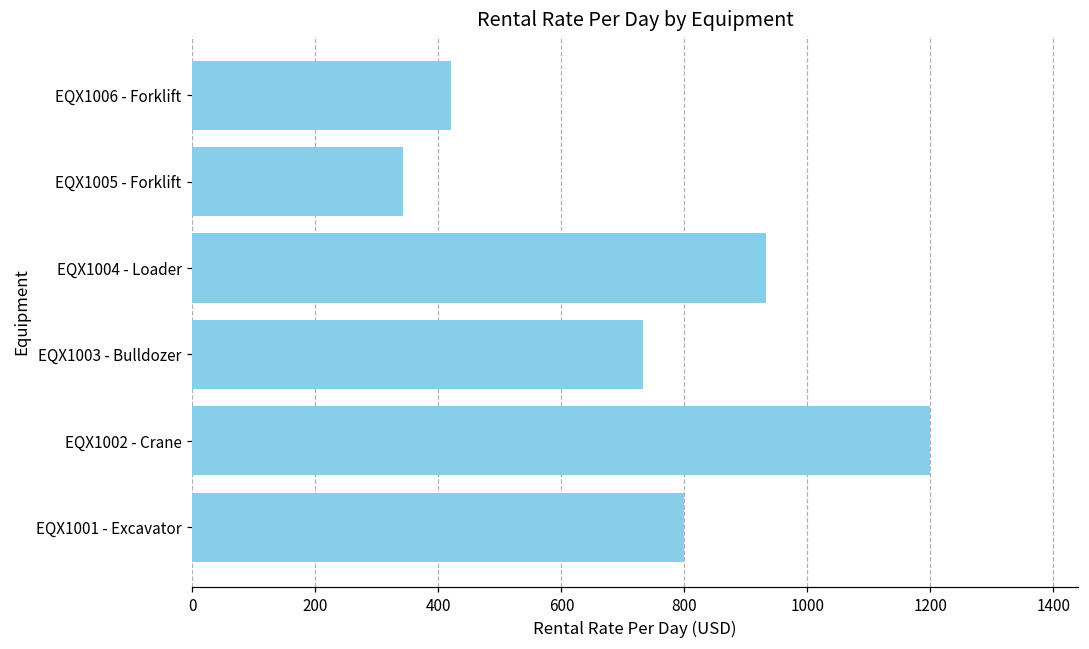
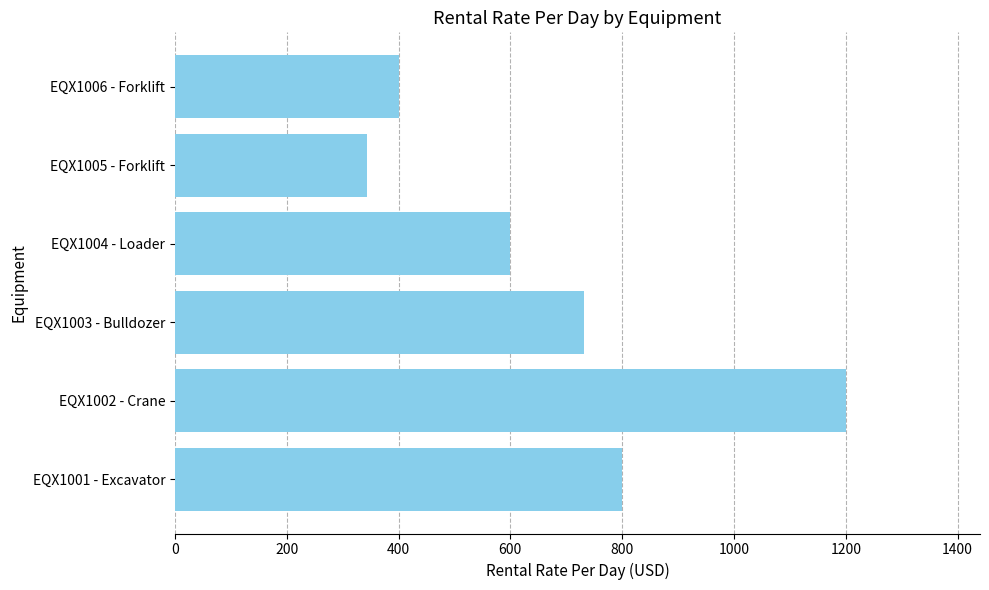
EQX1006 - Forklift: 420 -> 400
EQX1004 - Loader: 930 -> 600
